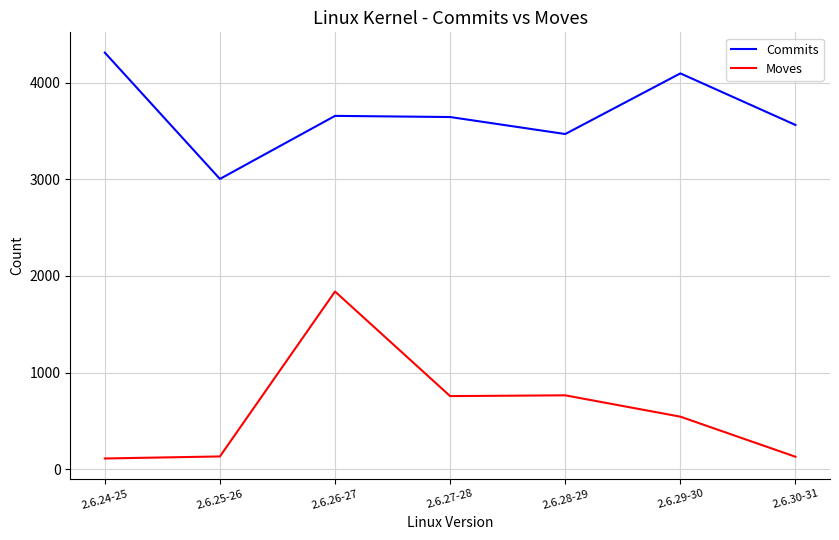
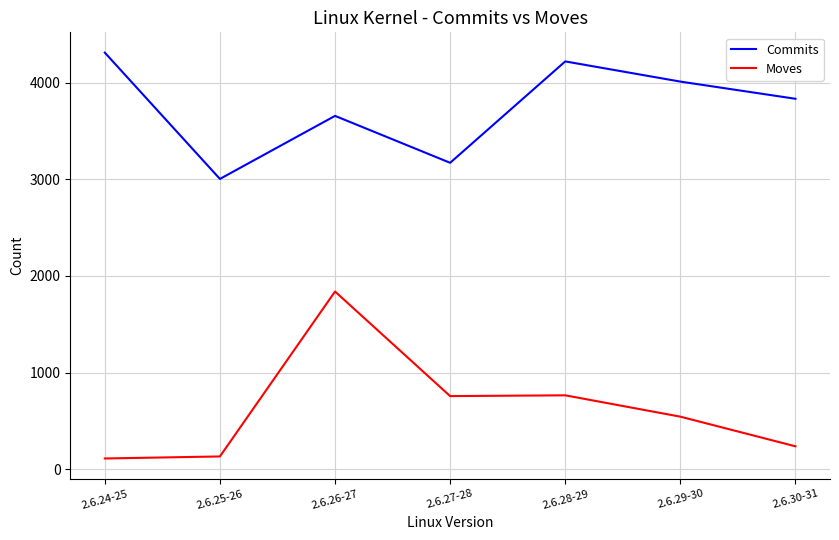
Commits, 2.6.27-28: 3600 -> 3200
Commits, 2.6.28-29: 3500 -> 4200
Commits, 2.6.29-30: 4100 -> 4000
Commits, 2.6.30-31: 3600 -> 3800
Moves, 2.6.30-31: 100 -> 200
